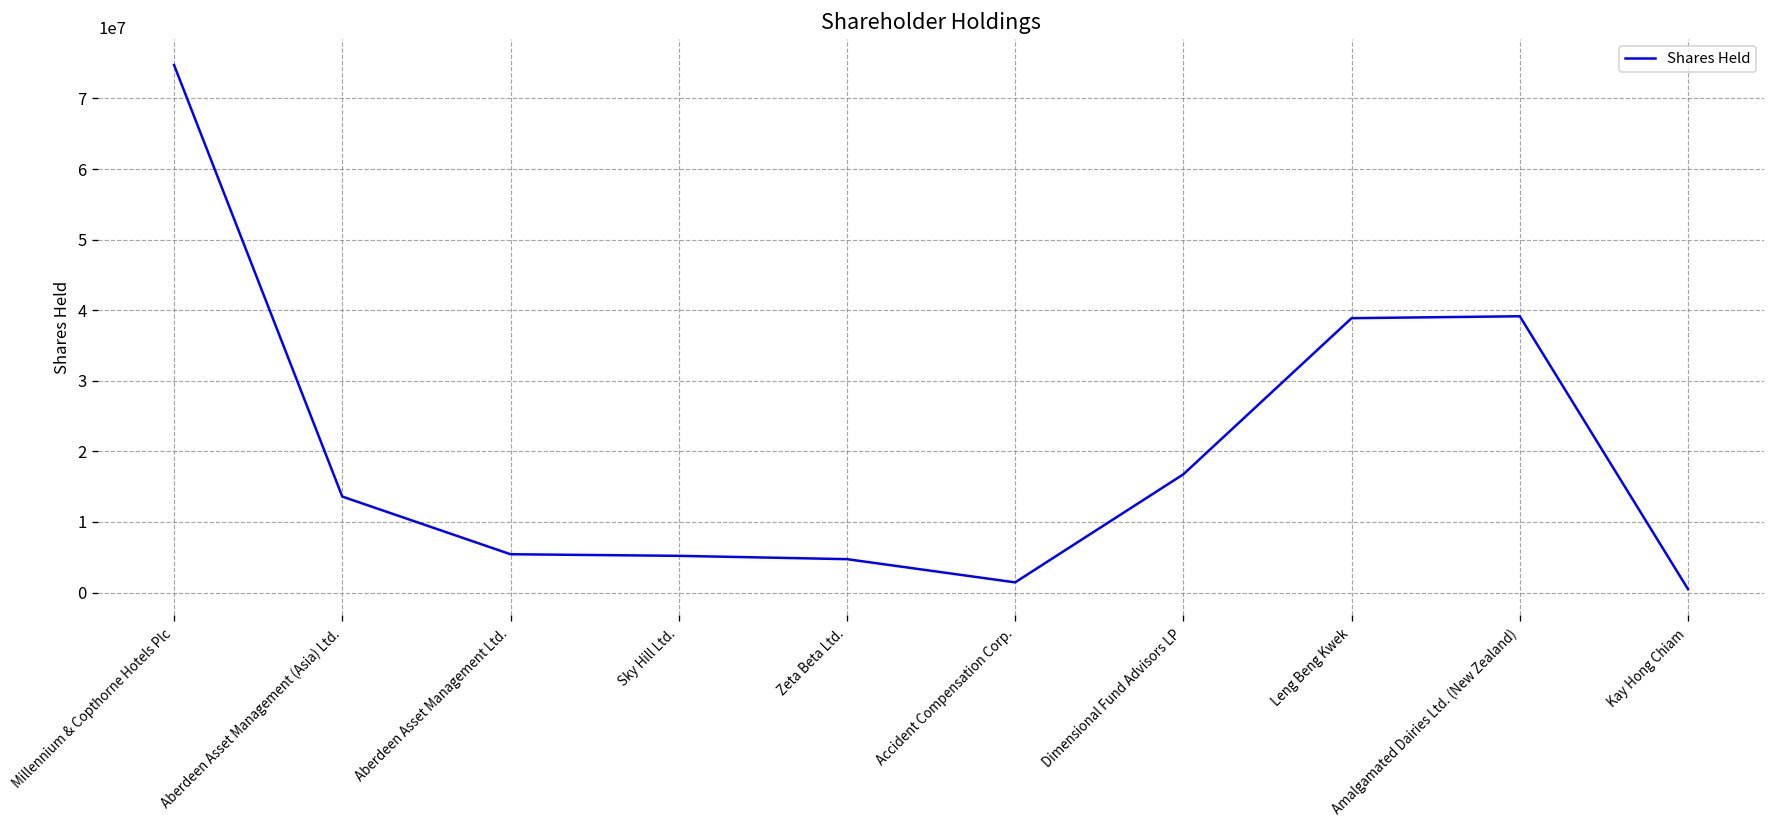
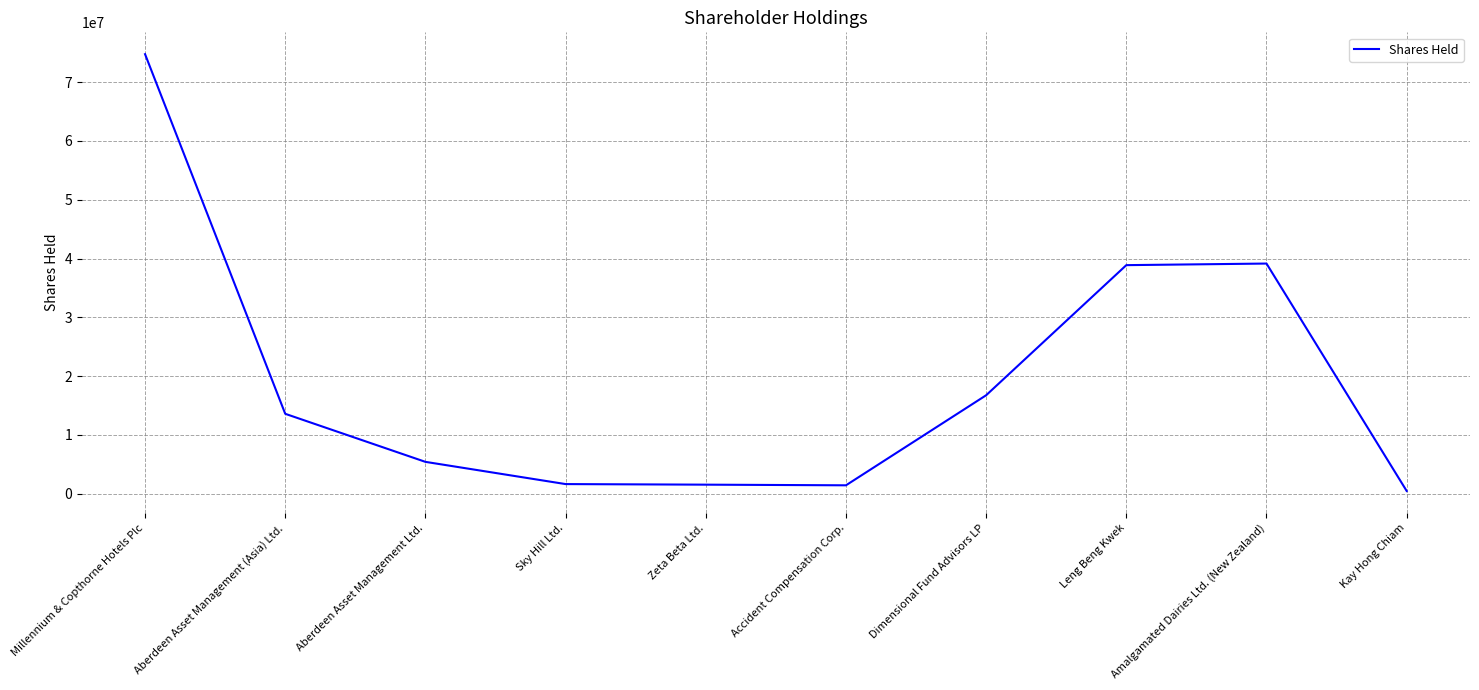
Sky Hill Ltd.: 5000000 -> 2000000
Zeta Beta Ltd.: 5000000 -> 2000000
